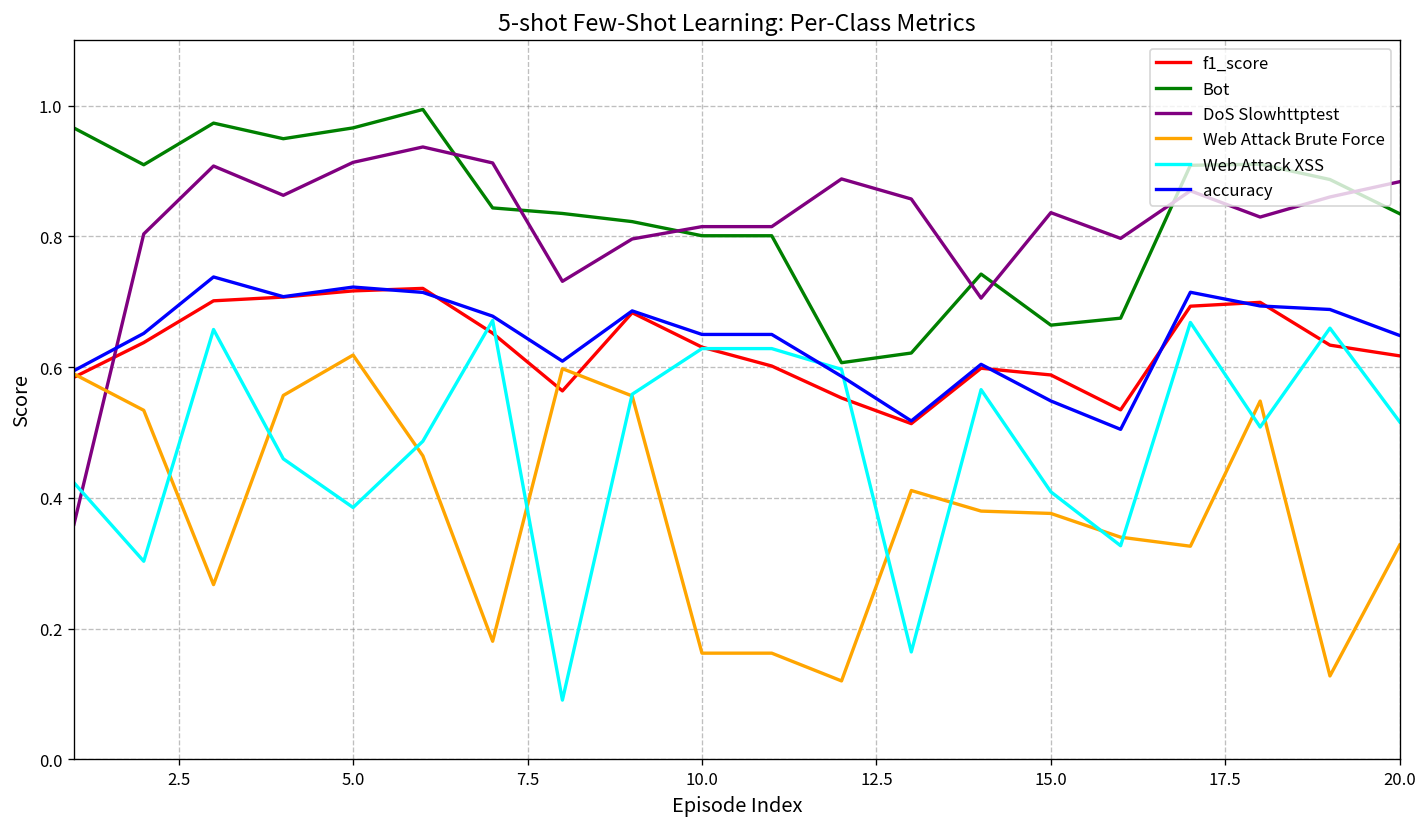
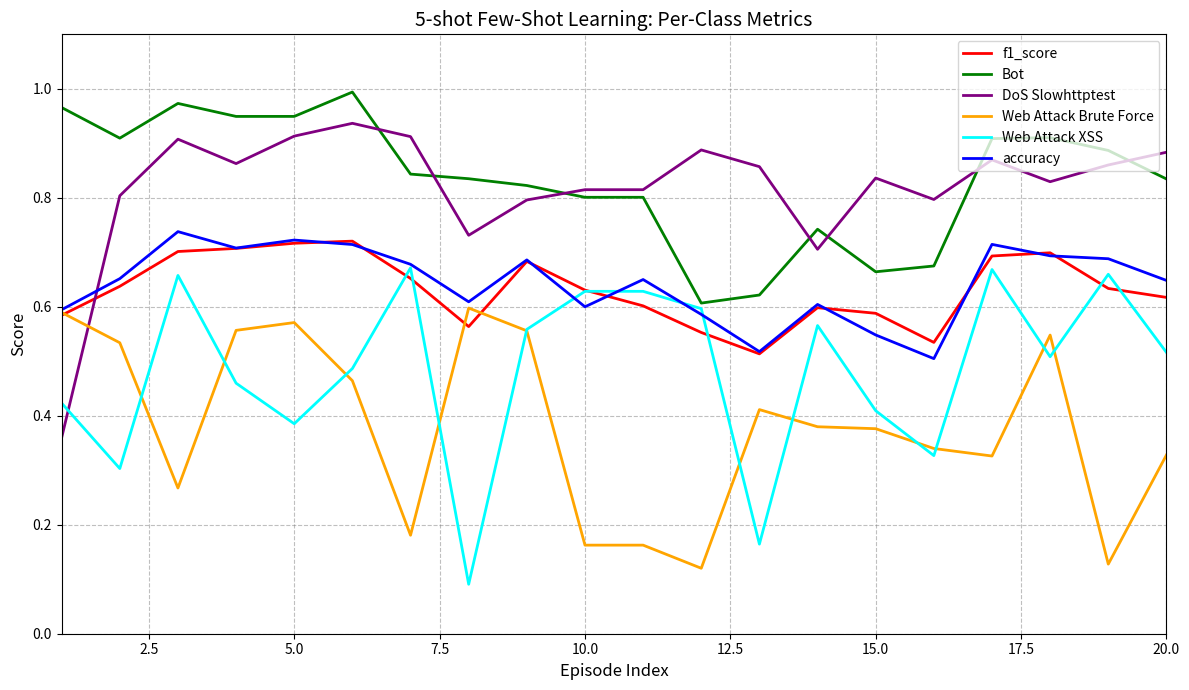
Bot, 5.0: 0.97 -> 0.95
Web Attack Brute Force, 5.0: 0.62 -> 0.57
accuracy, 10.0: 0.65 -> 0.60
